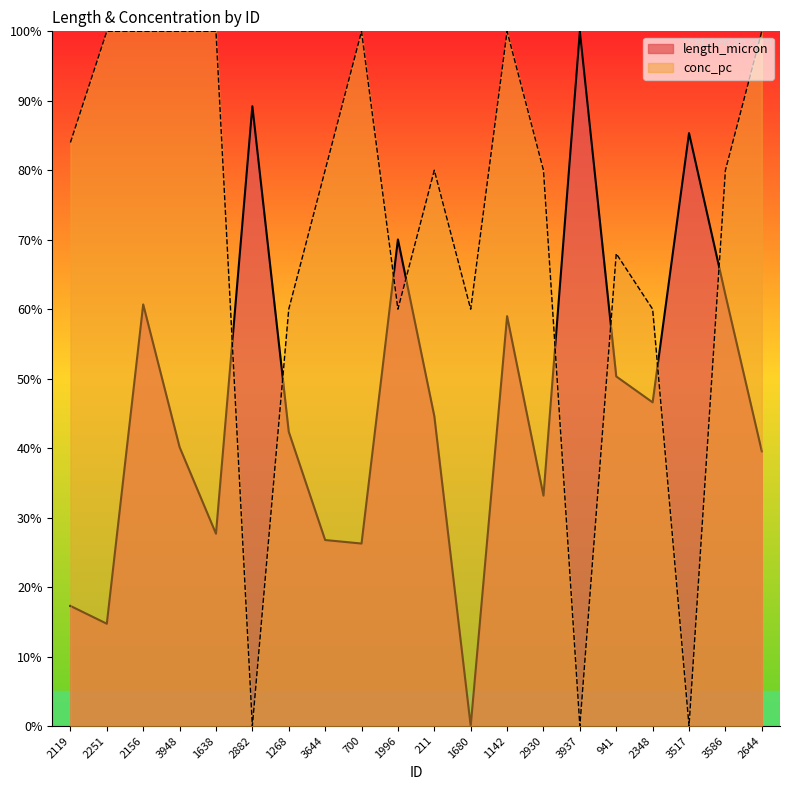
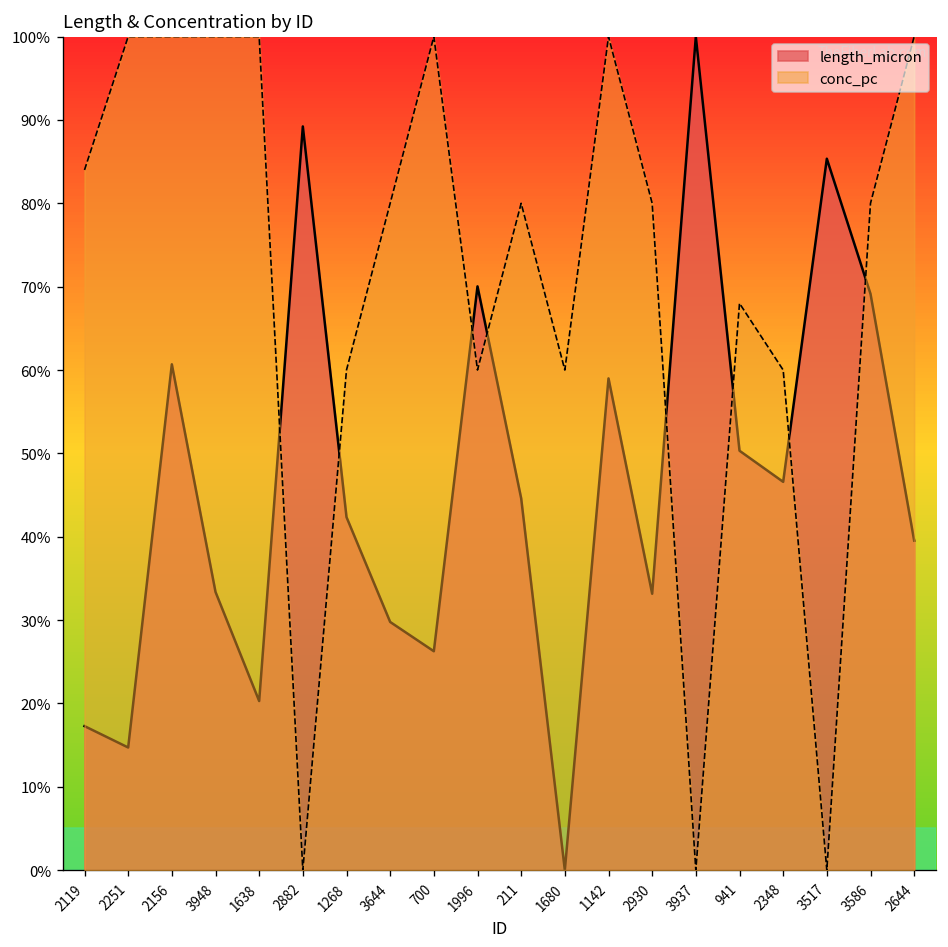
length_micron, 3948: 40% -> 33%
length_micron, 1638: 28% -> 20%
length_micron, 3644: 27% -> 30%
length_micron, 3586: 62% -> 69%
